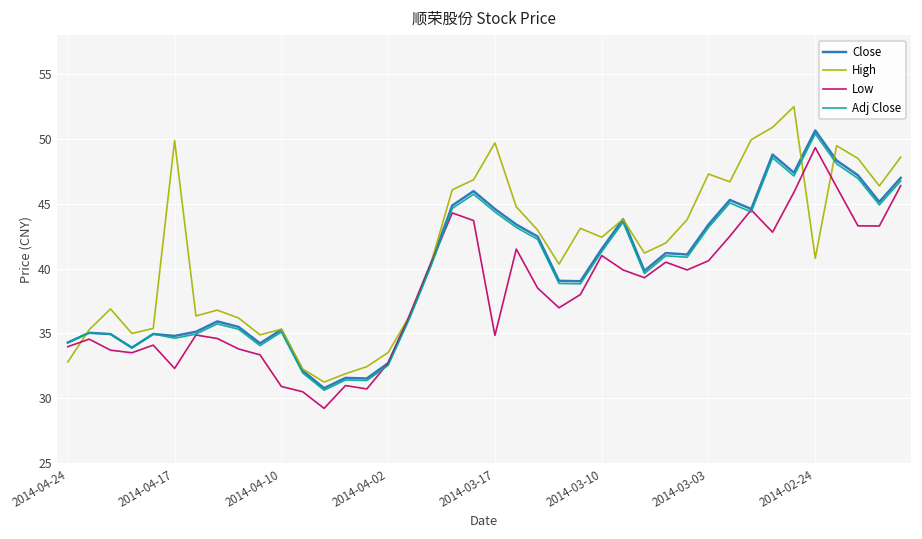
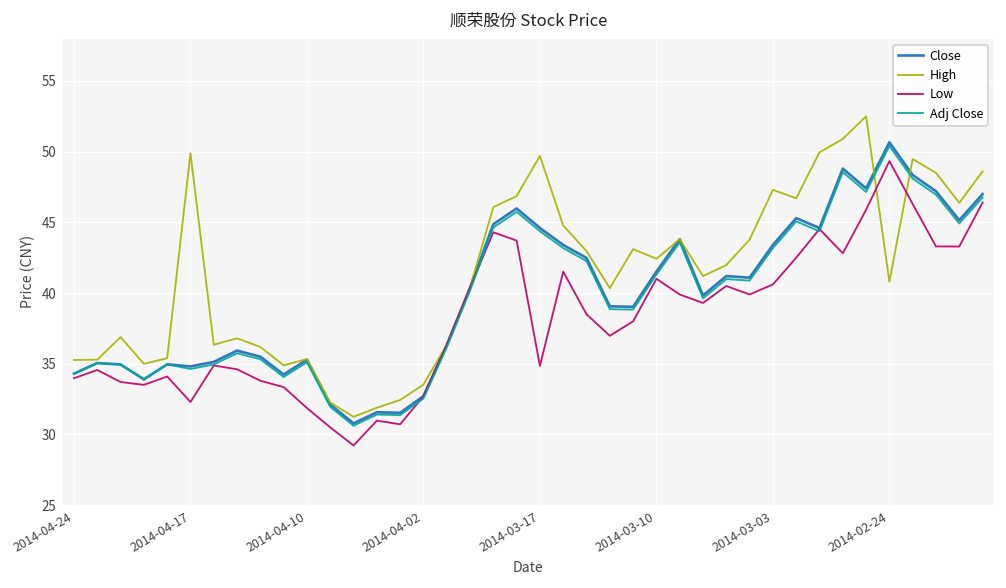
High, 2014-04-24: 32.8 -> 35.3
Low, 2014-04-10: 30.9 -> 31.9
